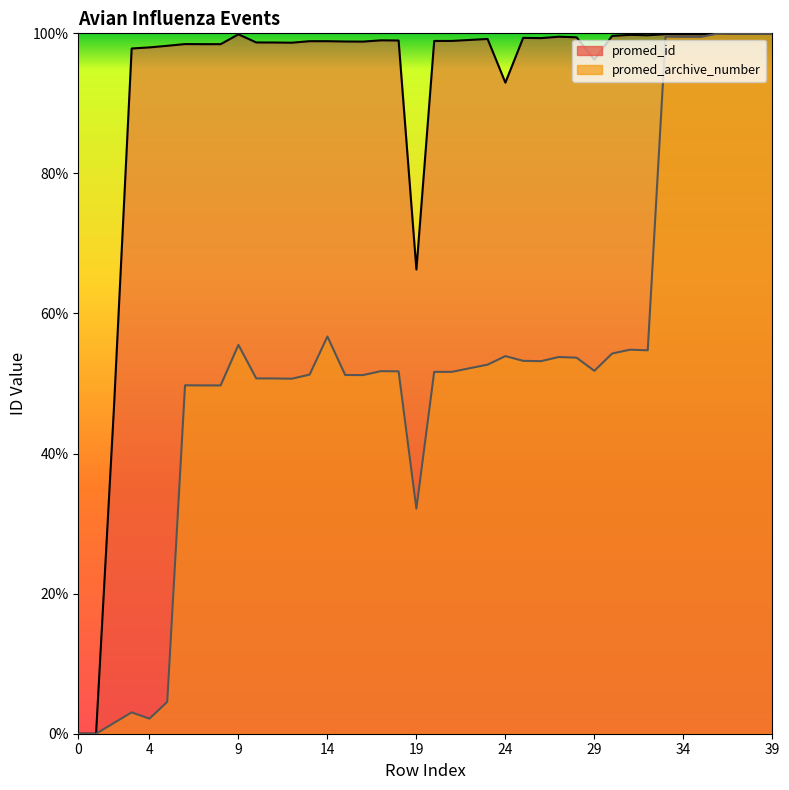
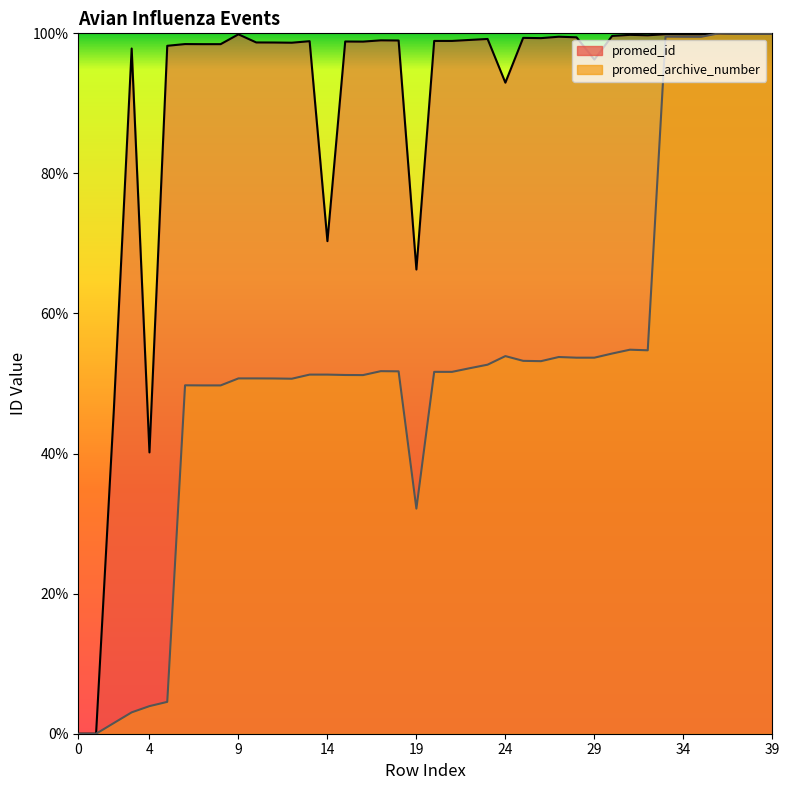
promed_id, 4: 98% -> 40%
promed_archive_number, 4: 2% -> 4%
promed_archive_number, 9: 56% -> 51%
promed_id, 14: 99% -> 70%
promed_archive_number, 14: 57% -> 51%
promed_archive_number, 29: 52% -> 54%
